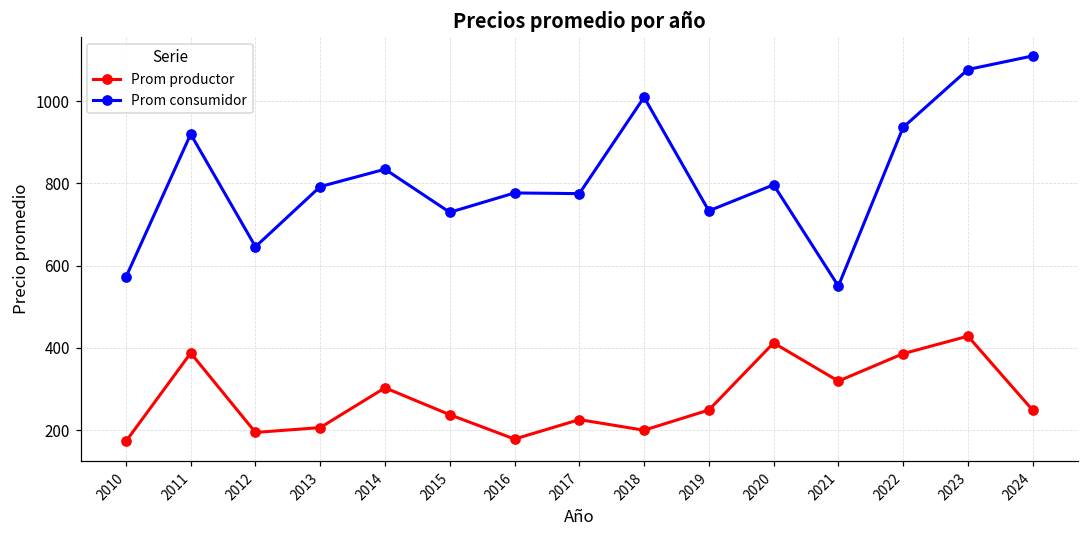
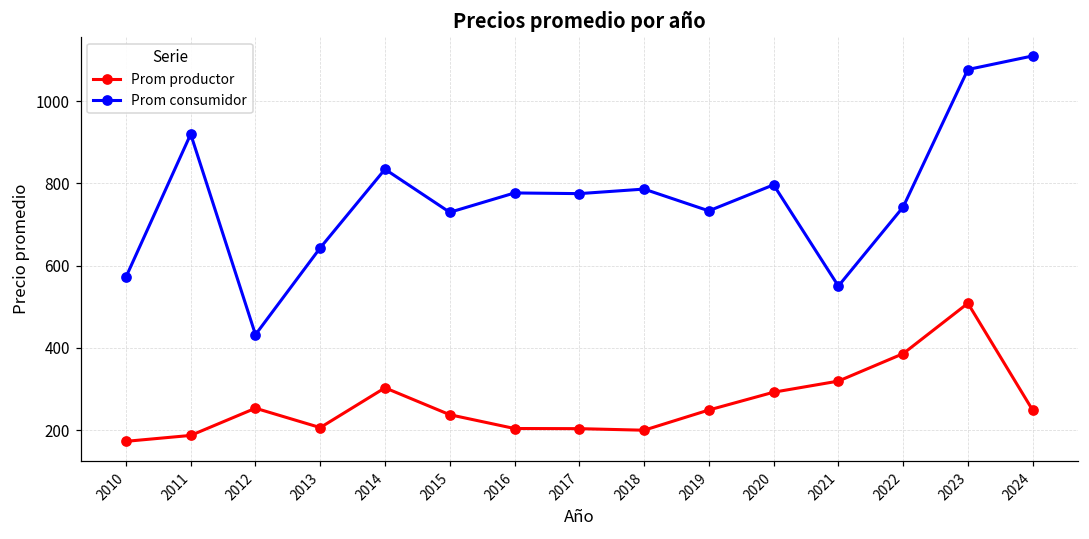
Prom productor, 2011: 390 -> 190
Prom productor, 2012: 190 -> 250
Prom consumidor, 2012: 650 -> 430
Prom consumidor, 2013: 790 -> 640
Prom productor, 2016: 180 -> 200
Prom productor, 2017: 230 -> 200
Prom consumidor, 2018: 1010 -> 790
Prom productor, 2020: 410 -> 290
Prom consumidor, 2022: 940 -> 740
Prom productor, 2023: 430 -> 510
